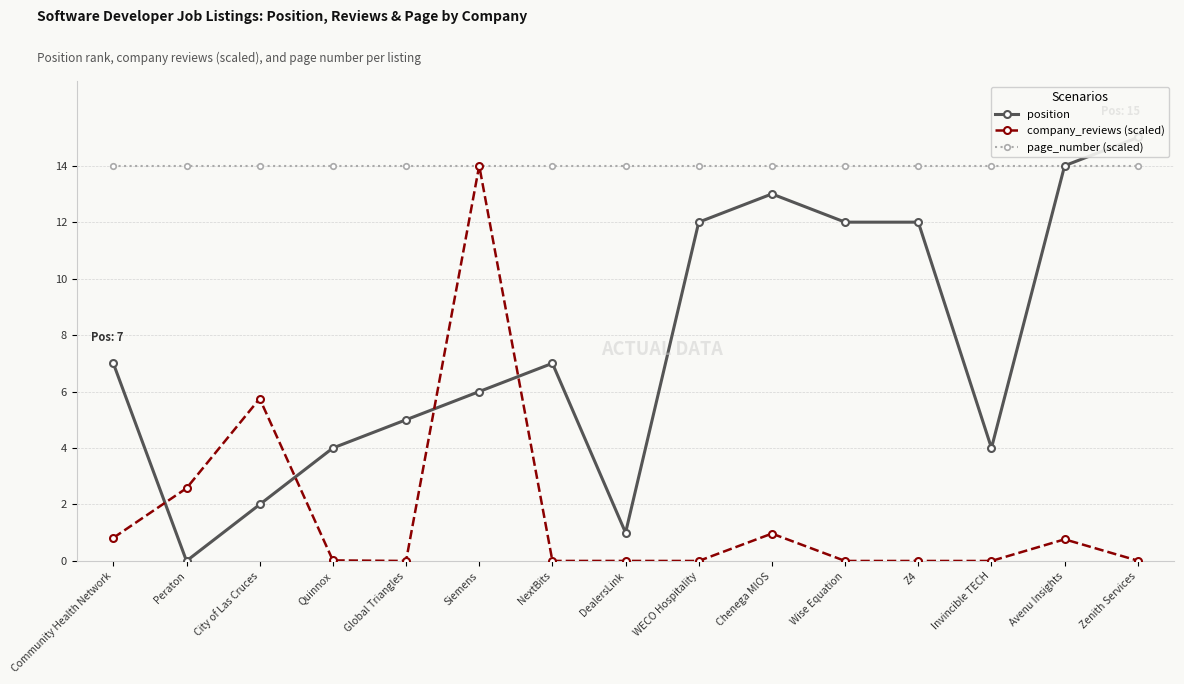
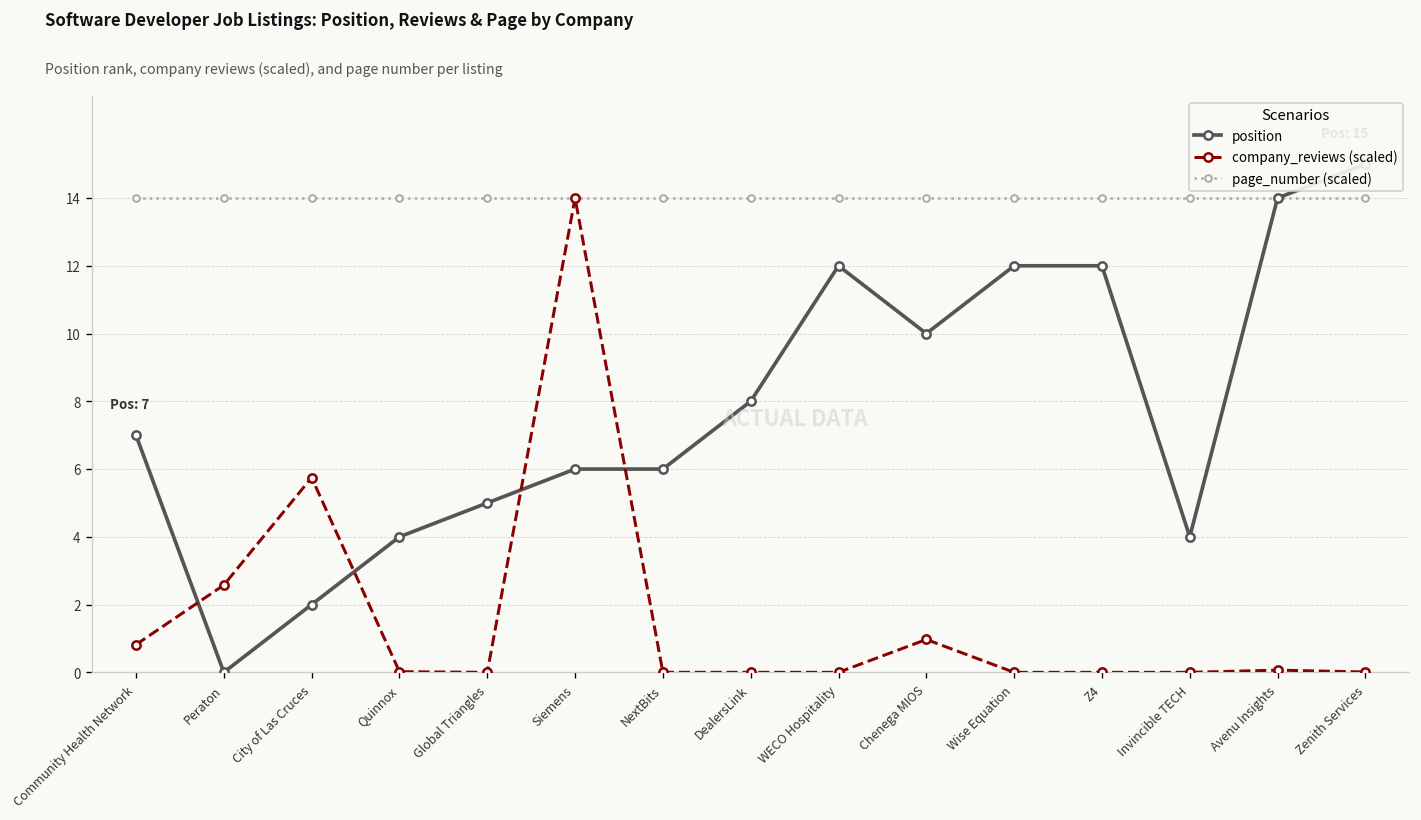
position, NextBits: 7 -> 6
position, DealersLink: 1 -> 8
position, Chenega MIOS: 13 -> 10
company_reviews (scaled), Avenu Insights: 0.8 -> 0.1
